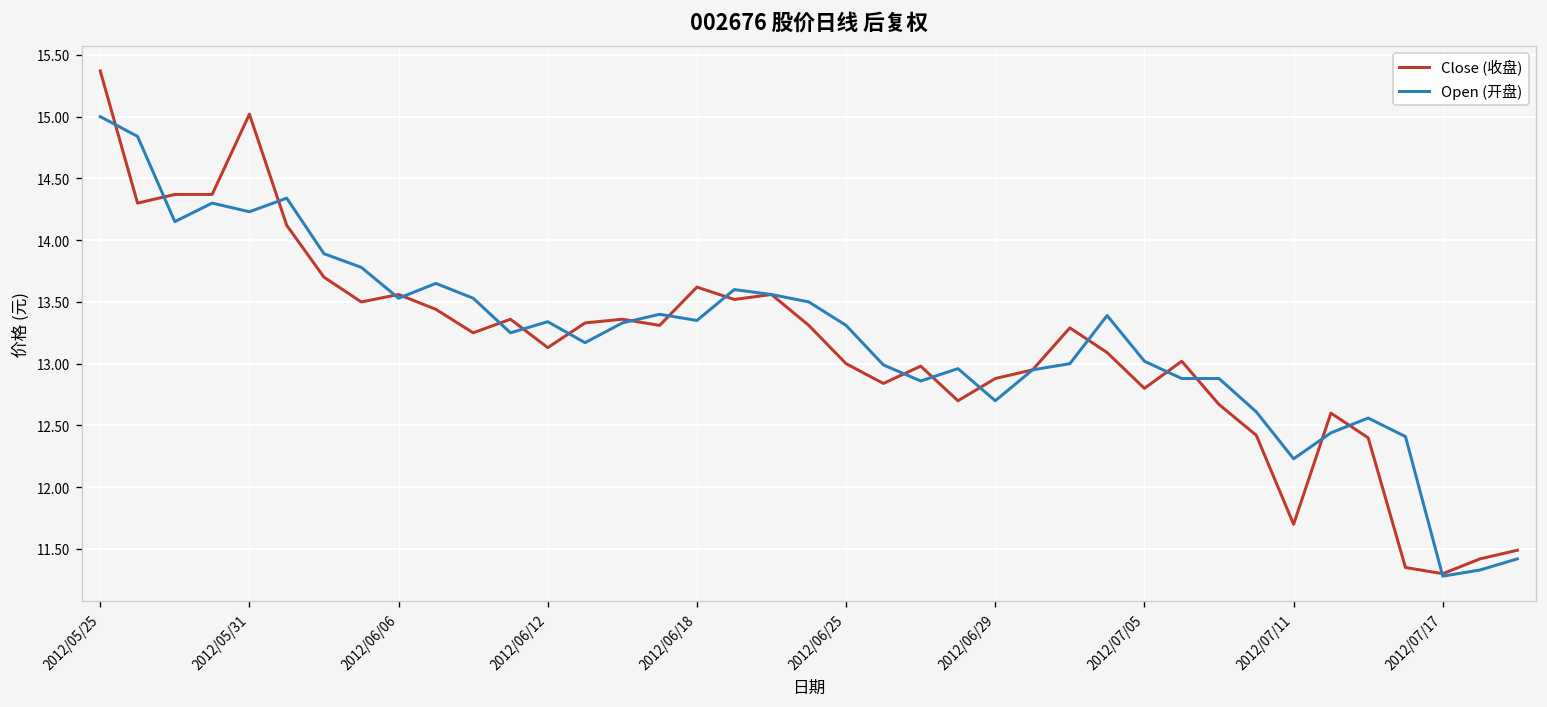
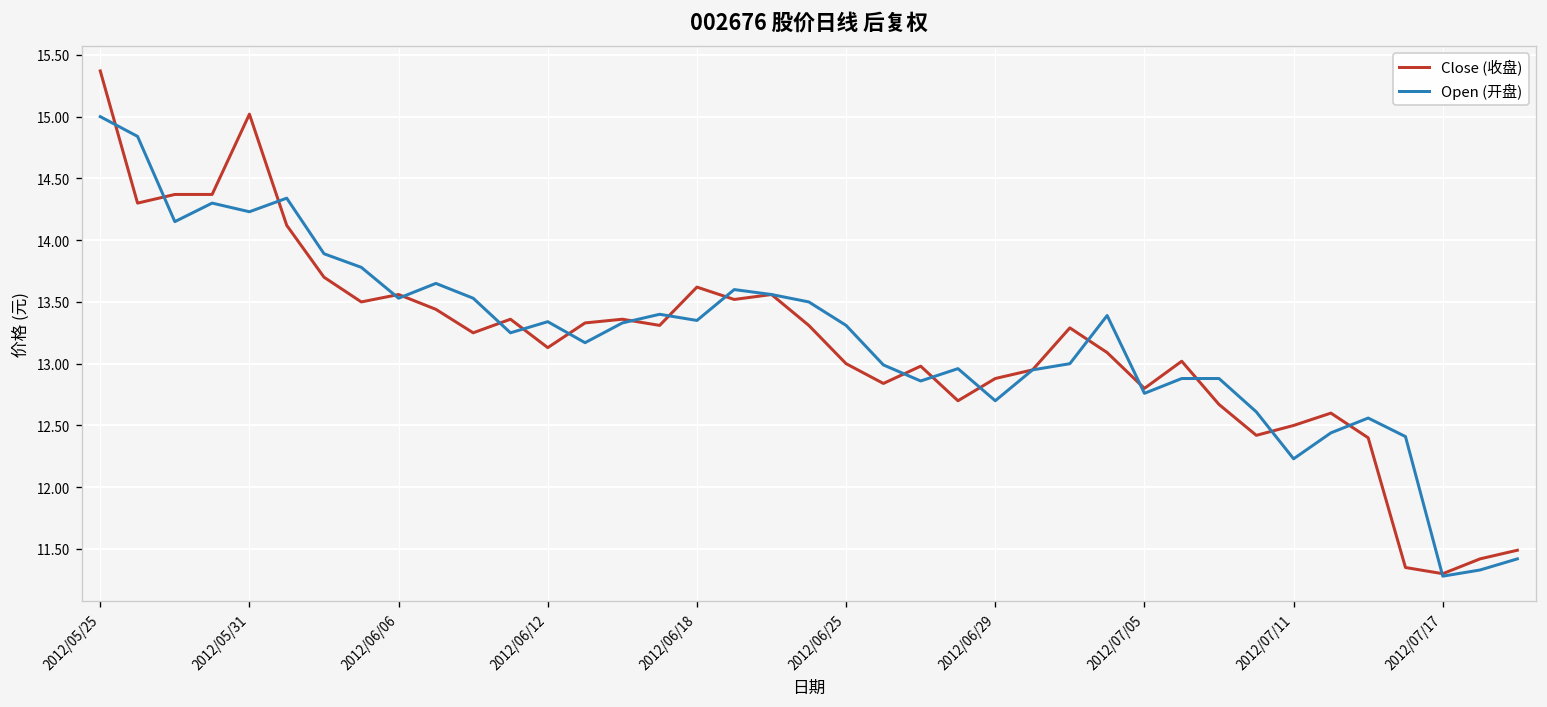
Open (开盘), 2012/07/05: 13.02 -> 12.76
Close (收盘), 2012/07/11: 11.7 -> 12.5
